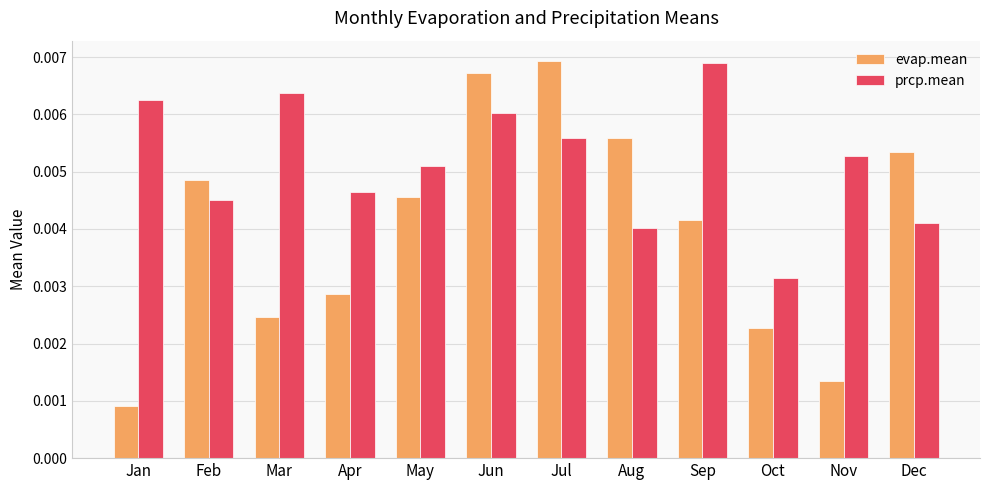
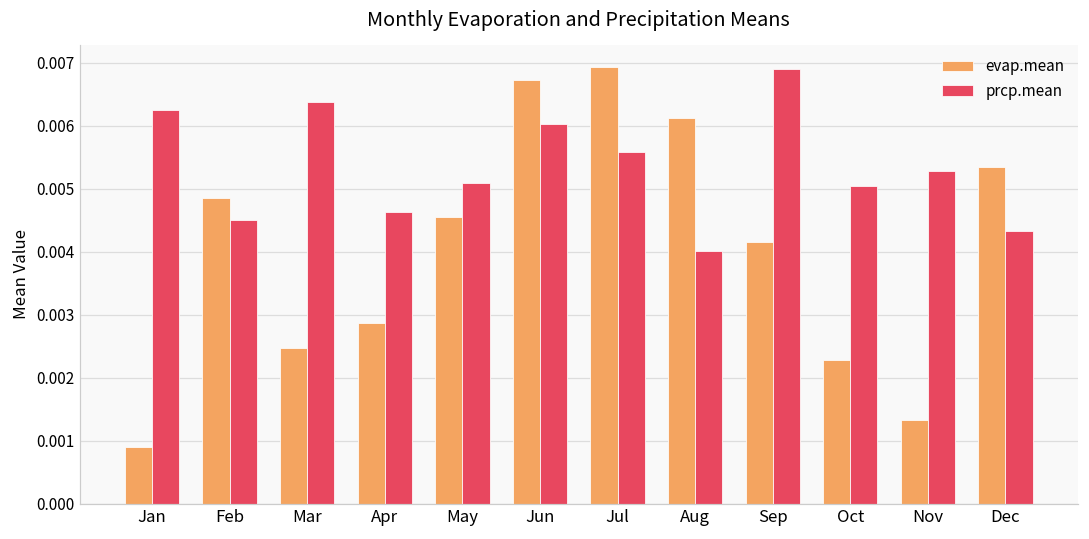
evap.mean, Aug: 0.0056 -> 0.0061
prcp.mean, Oct: 0.0032 -> 0.0051
prcp.mean, Dec: 0.0041 -> 0.0043
